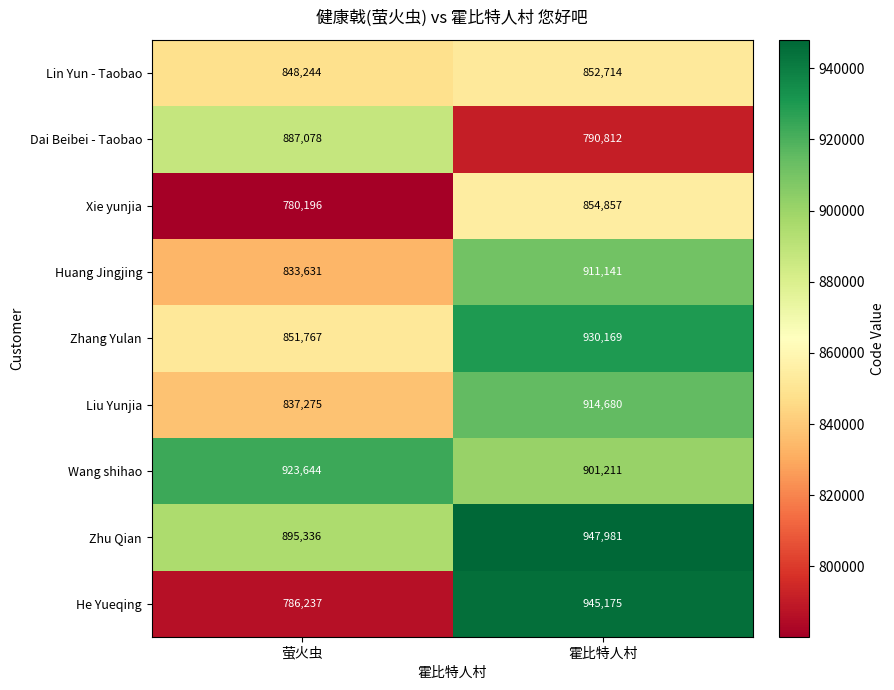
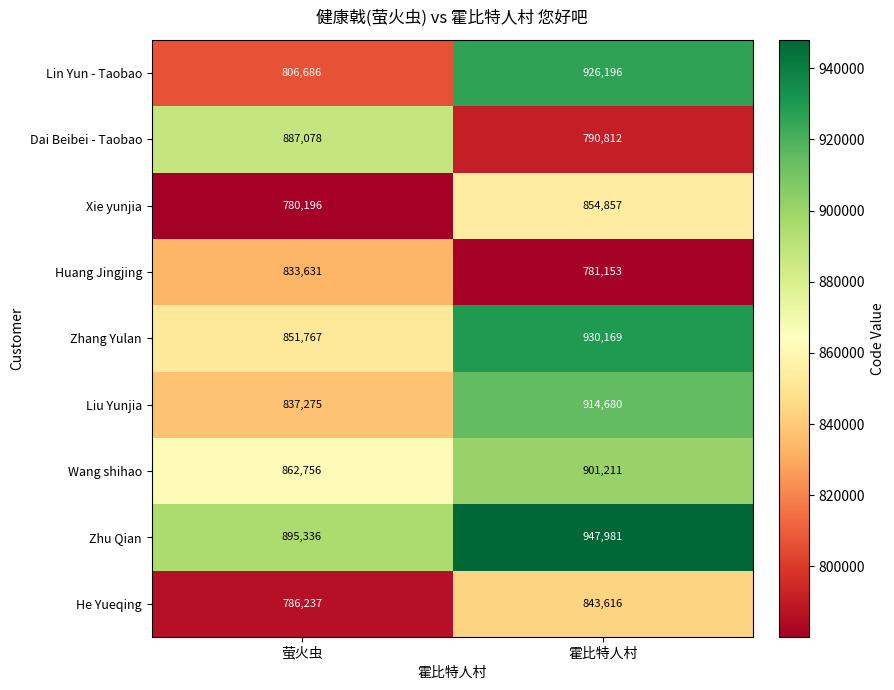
Lin Yun - Taobao, 萤火虫: 848,244 -> 806,686
Lin Yun - Taobao, 霍比特人村: 852,714 -> 926,196
Huang Jingjing, 霍比特人村: 911,141 -> 781,153
Wang shihao, 萤火虫: 923,644 -> 862,756
He Yueqing, 霍比特人村: 945,175 -> 843,616
